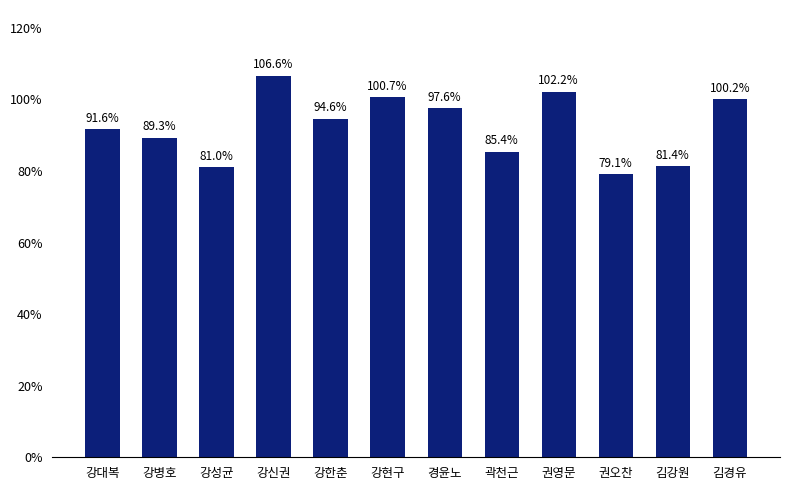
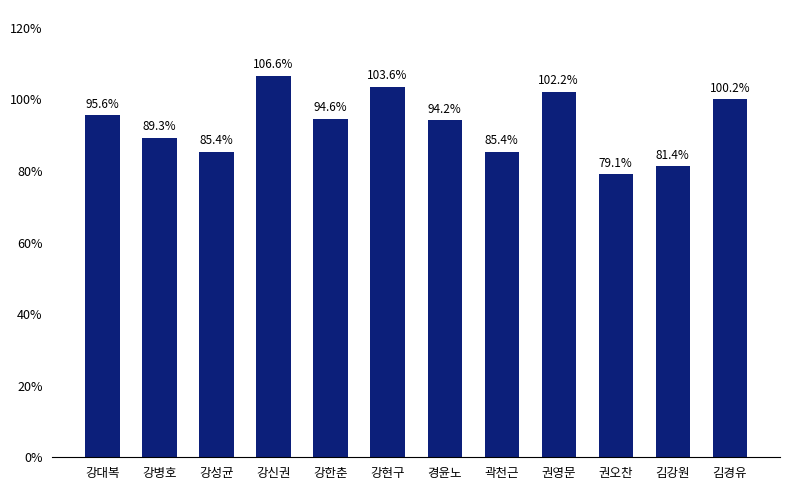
강대복: 91.6% -> 95.6%
강성균: 81.0% -> 85.4%
강현구: 100.7% -> 103.6%
경윤노: 97.6% -> 94.2%
